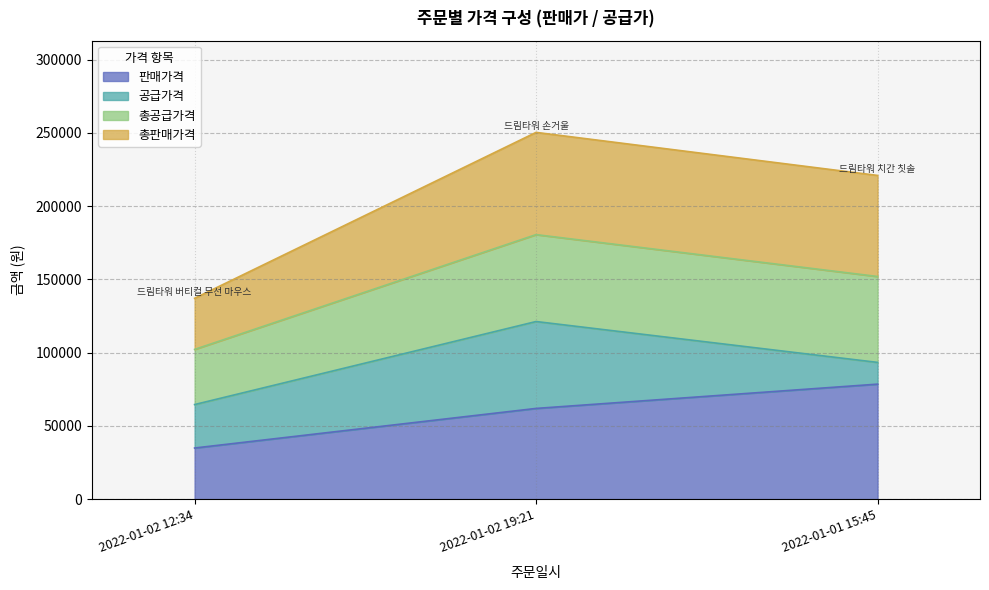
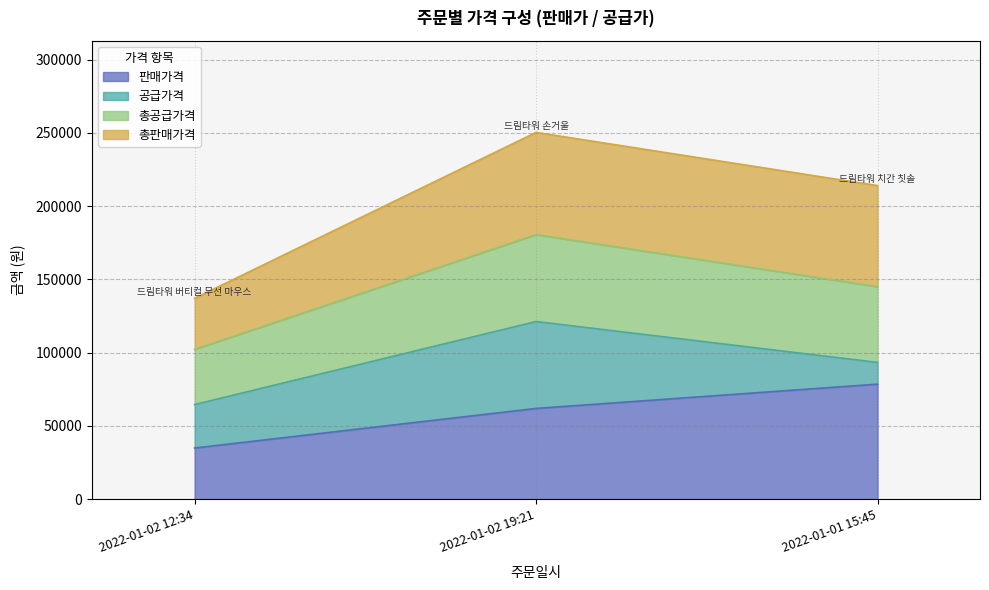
총공급가격, 2022-01-01 15:45: 59000 -> 52000
